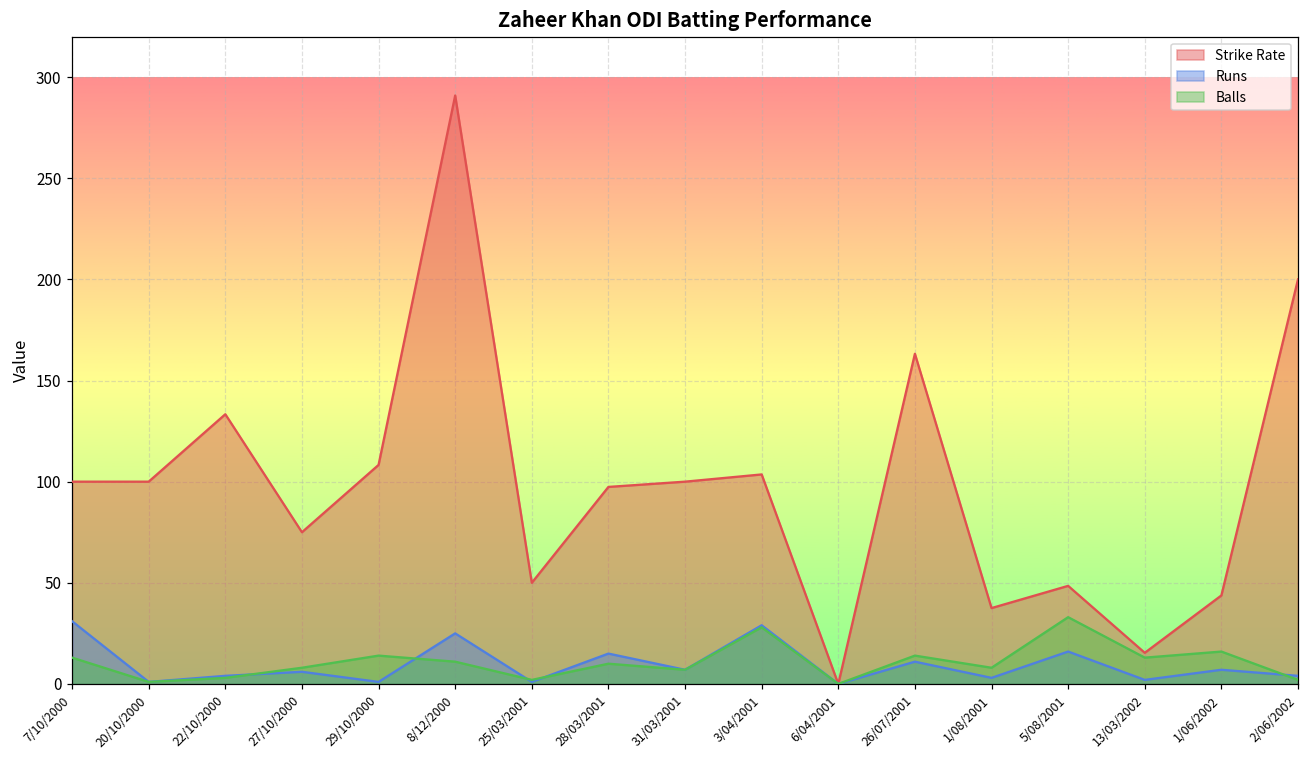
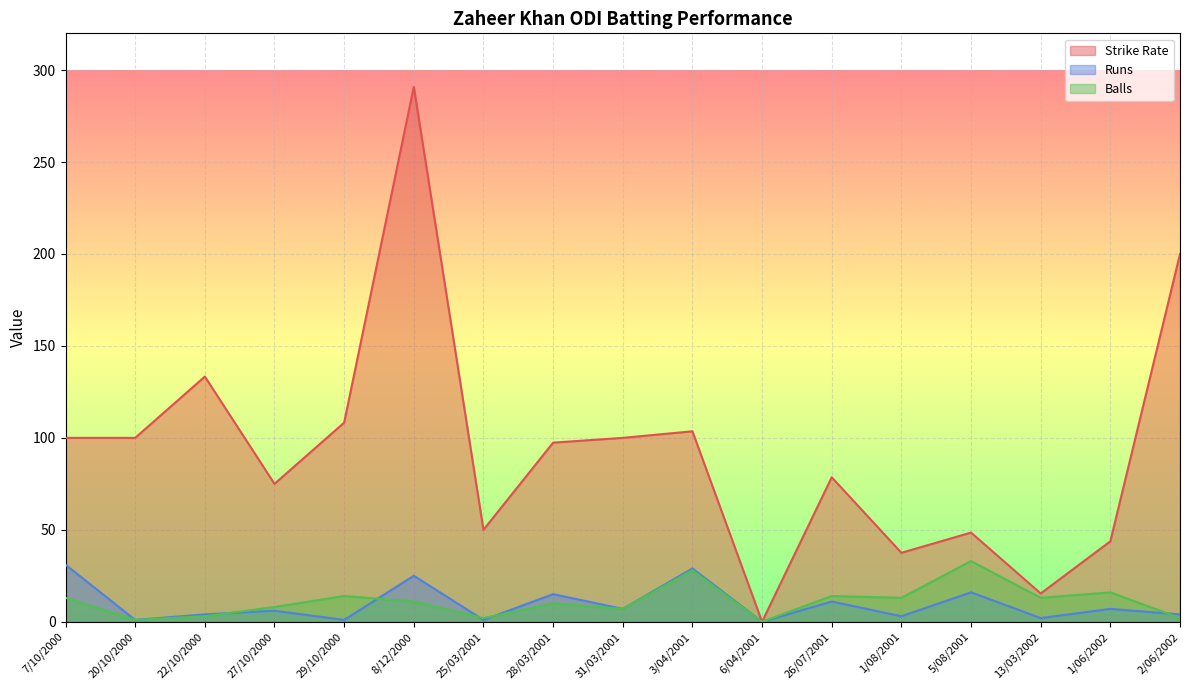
Strike Rate, 26/07/2001: 163 -> 79
Balls, 1/08/2001: 8 -> 13
